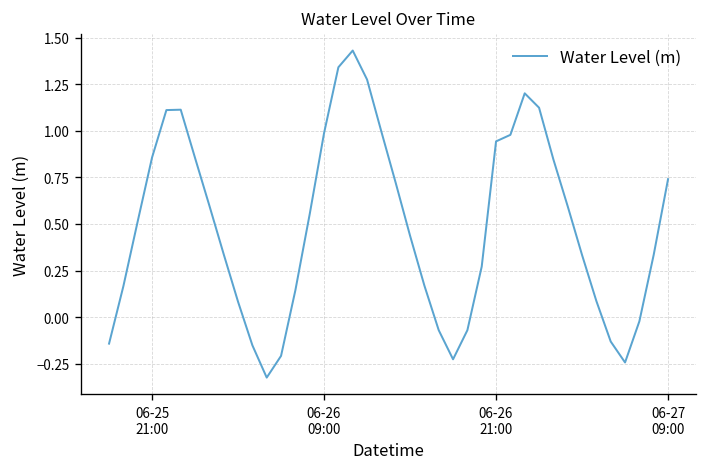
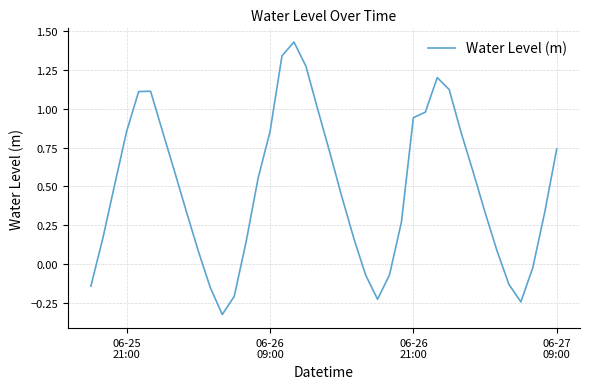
06-26 09:00: 0.99 -> 0.85
